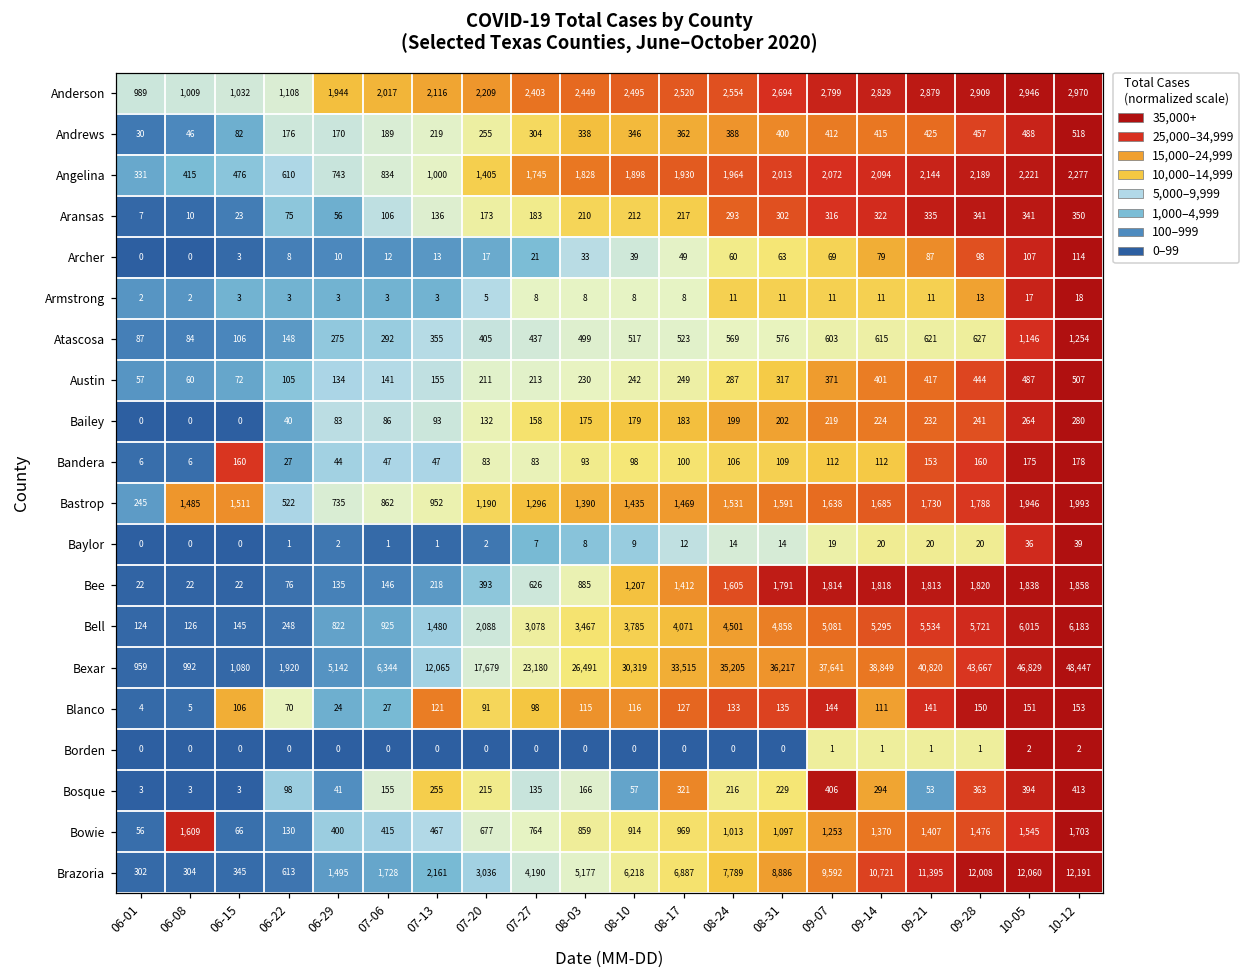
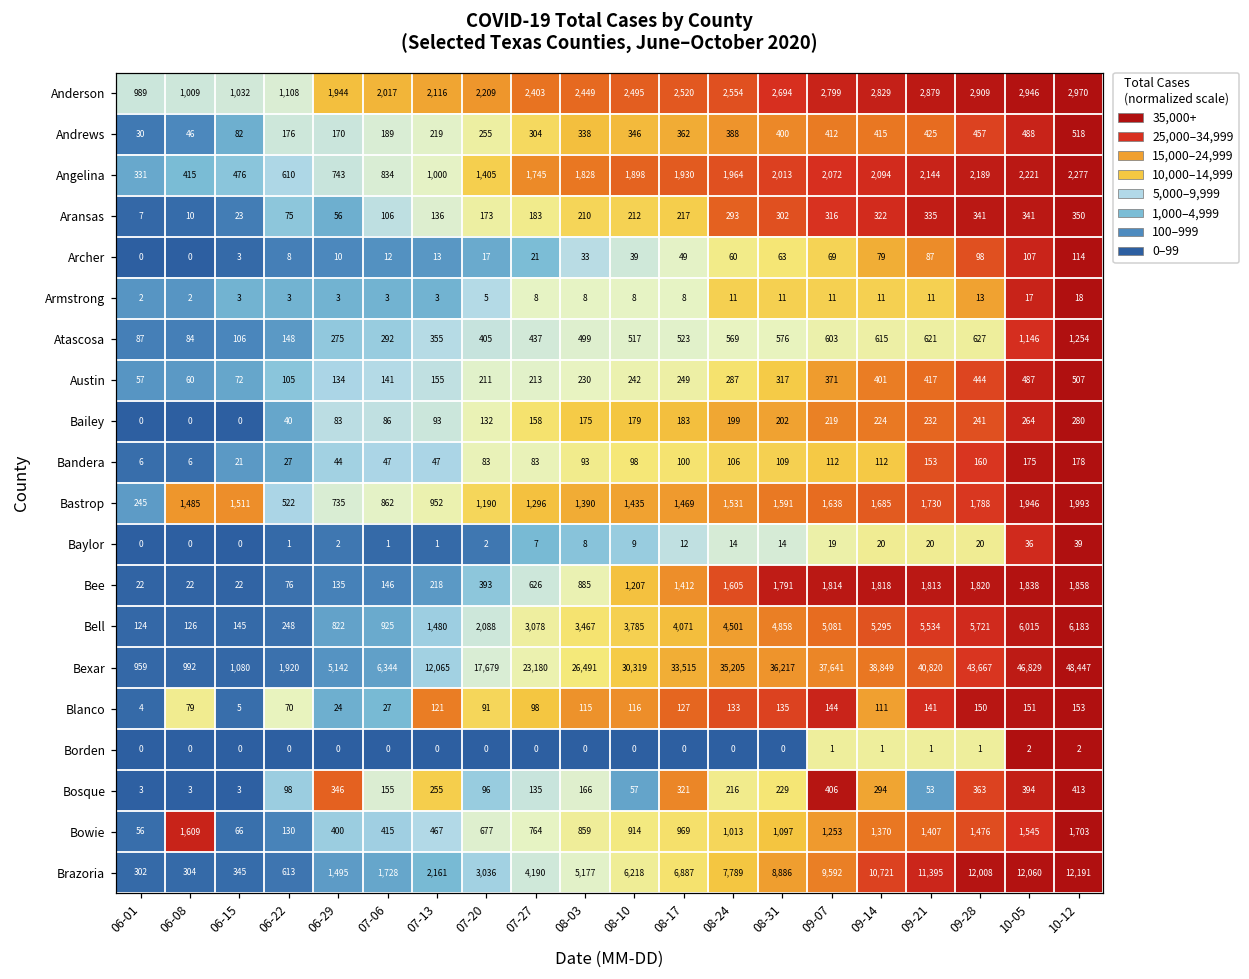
Bandera, 06-15: 160 -> 21
Blanco, 06-08: 5 -> 79
Blanco, 06-15: 106 -> 5
Bosque, 06-29: 41 -> 346
Bosque, 07-20: 215 -> 96
